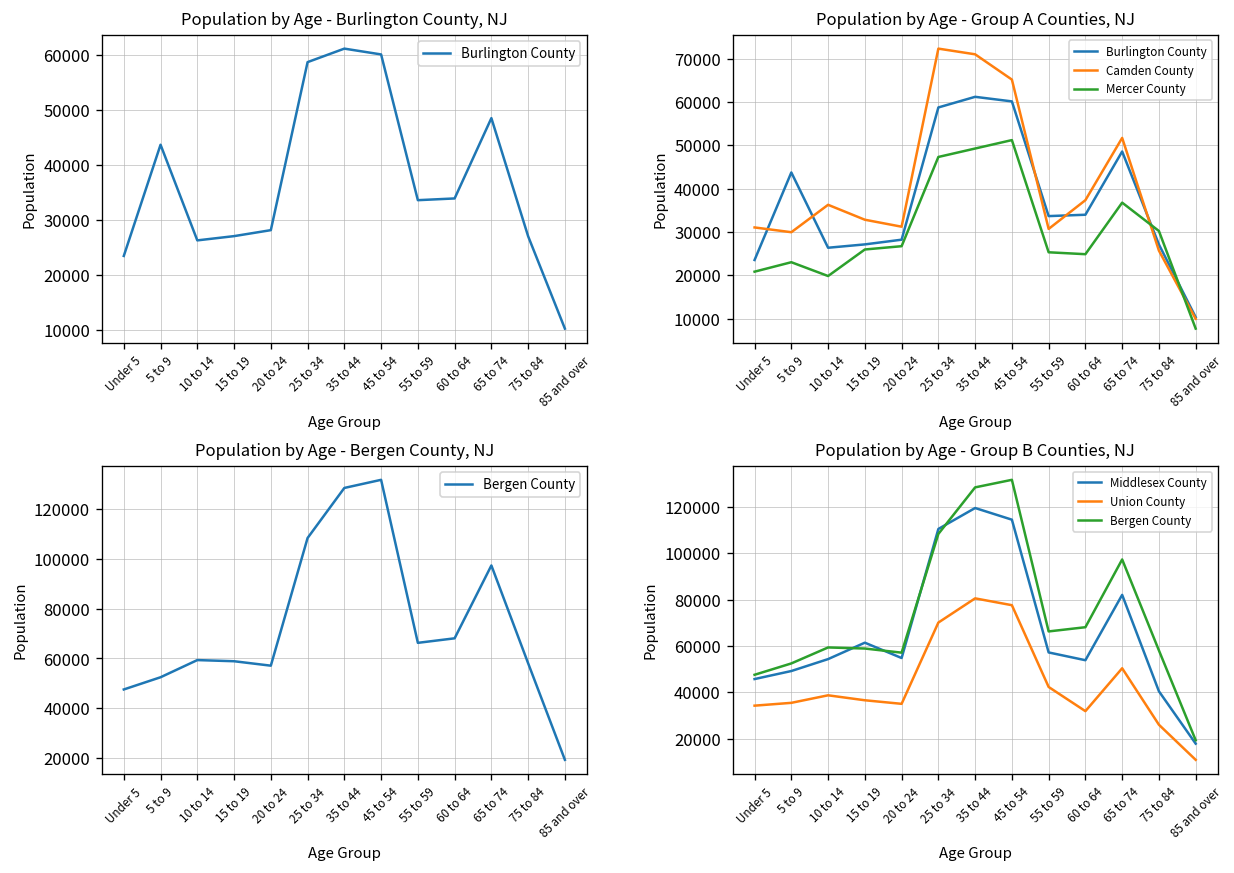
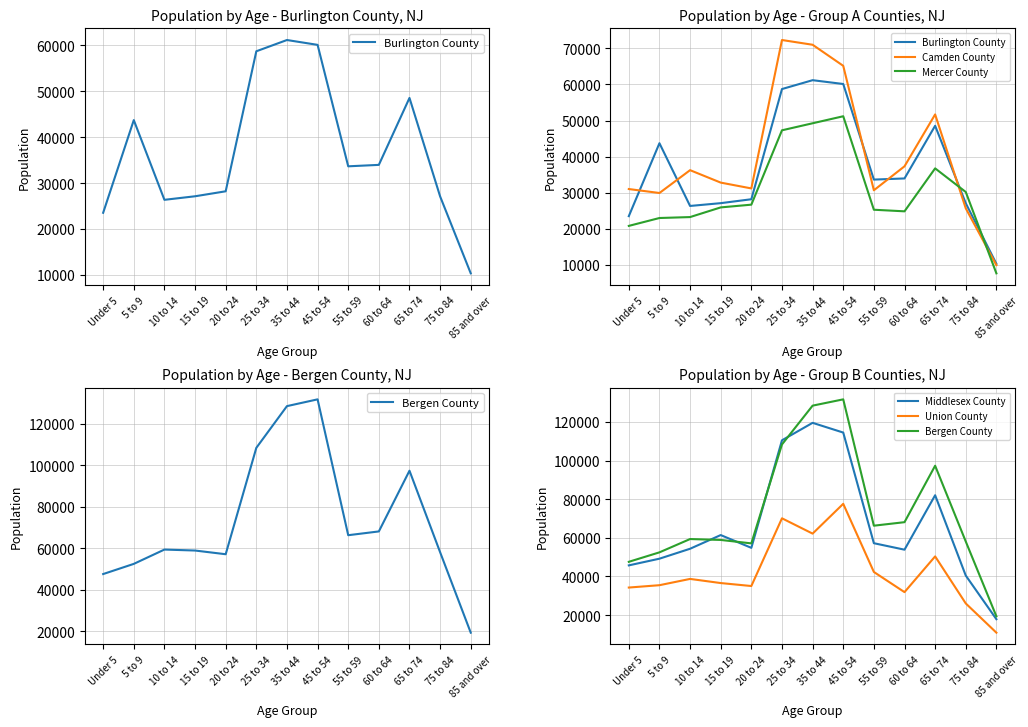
Population by Age - Group A Counties, NJ, Mercer County, 10 to 14: 20000 -> 23000
Population by Age - Group B Counties, NJ, Union County, 35 to 44: 81000 -> 62000
